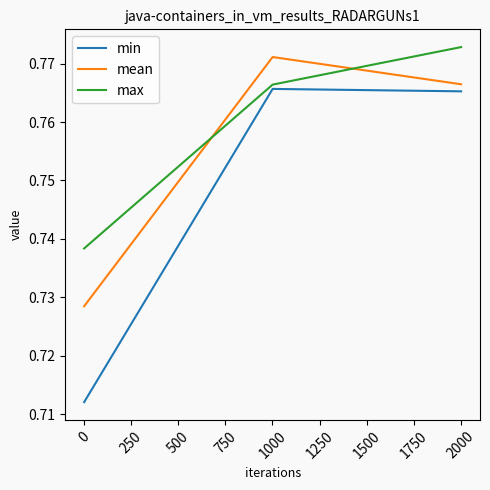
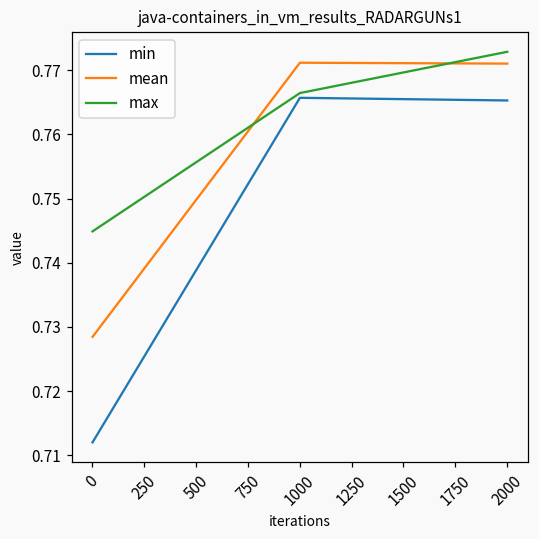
max, 0: 0.738 -> 0.745
mean, 2000: 0.766 -> 0.771
